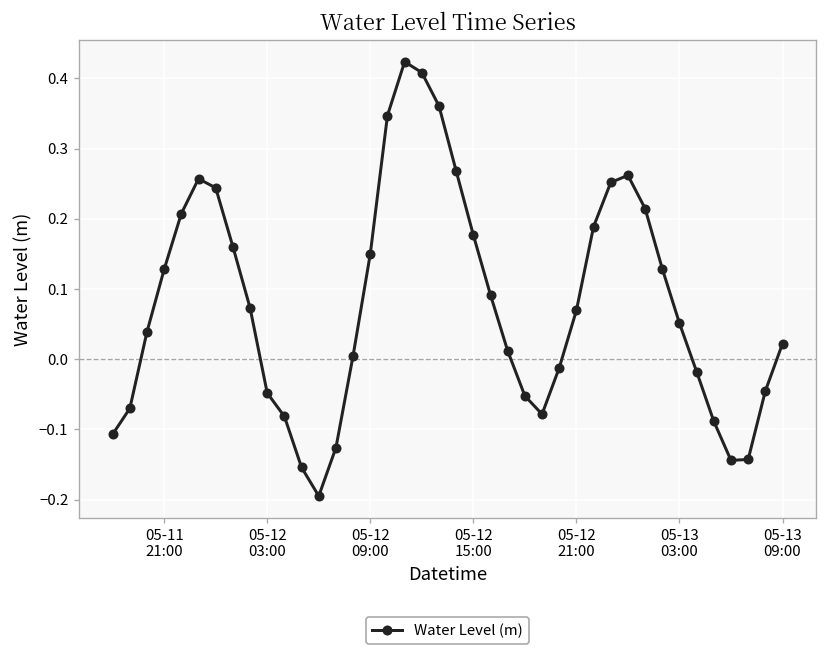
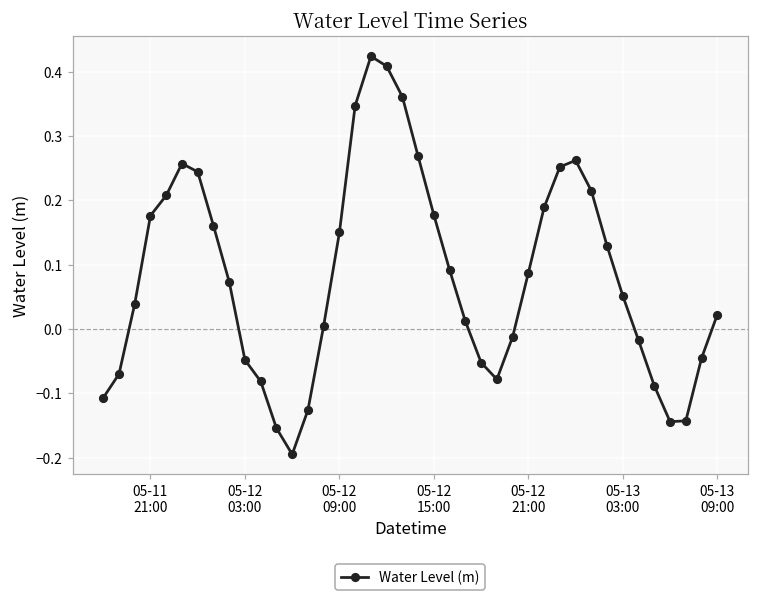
05-11 21:00: 0.13 -> 0.18
05-12 21:00: 0.07 -> 0.09
